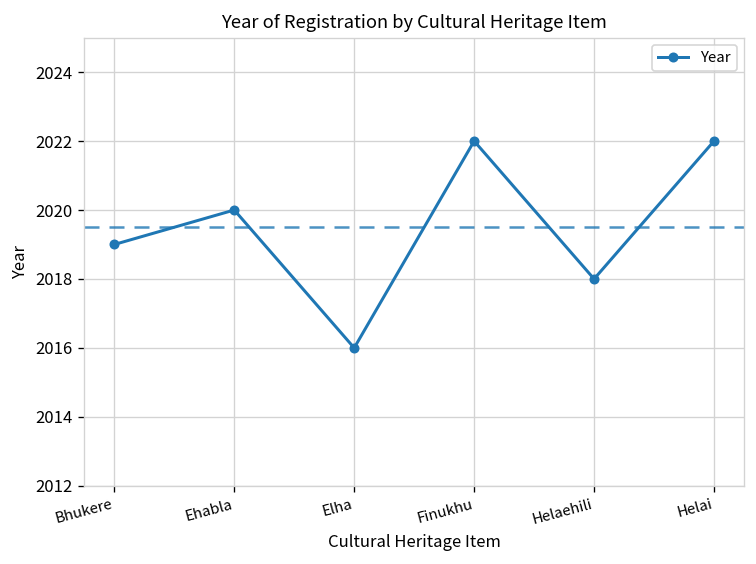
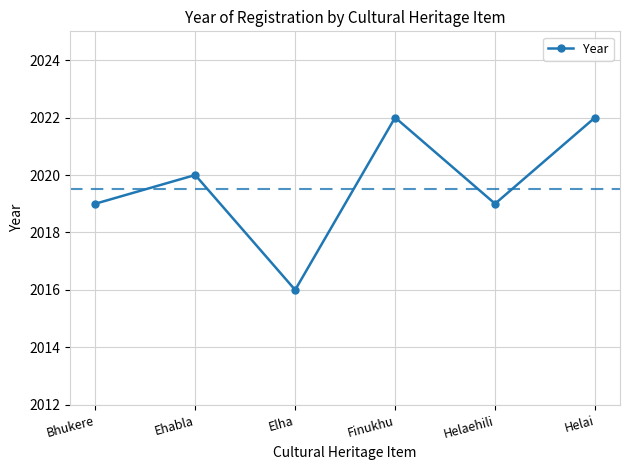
Helaehili: 2018 -> 2019
